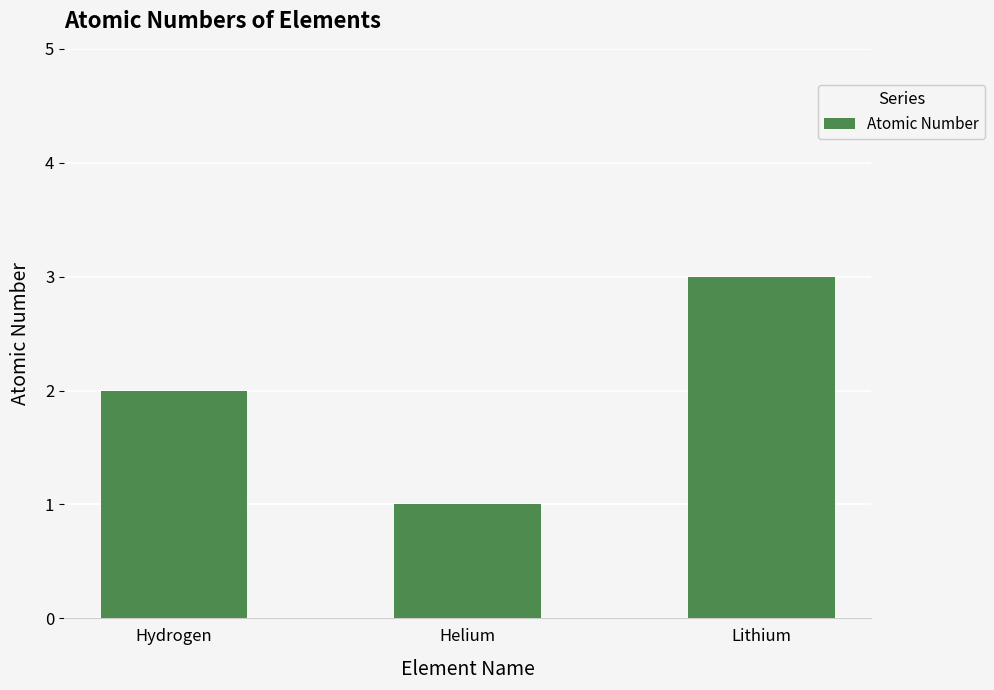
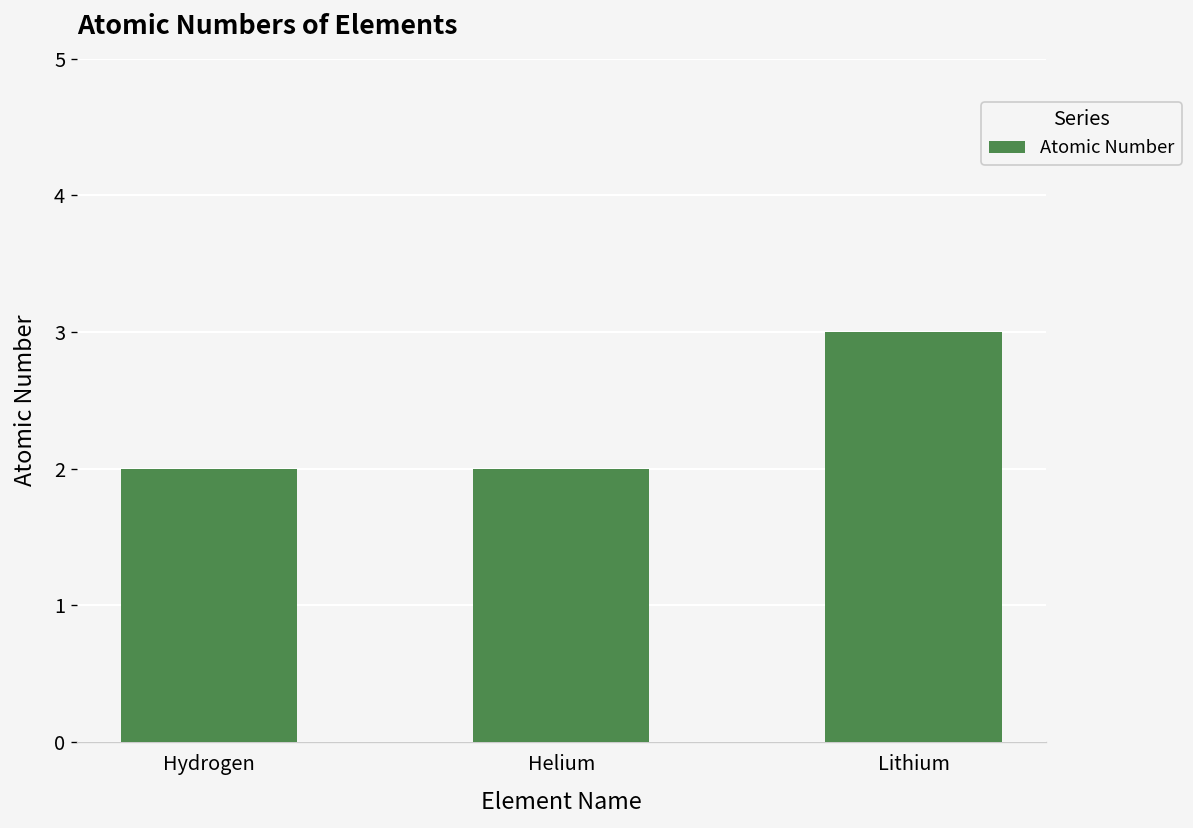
Helium: 1 -> 2
